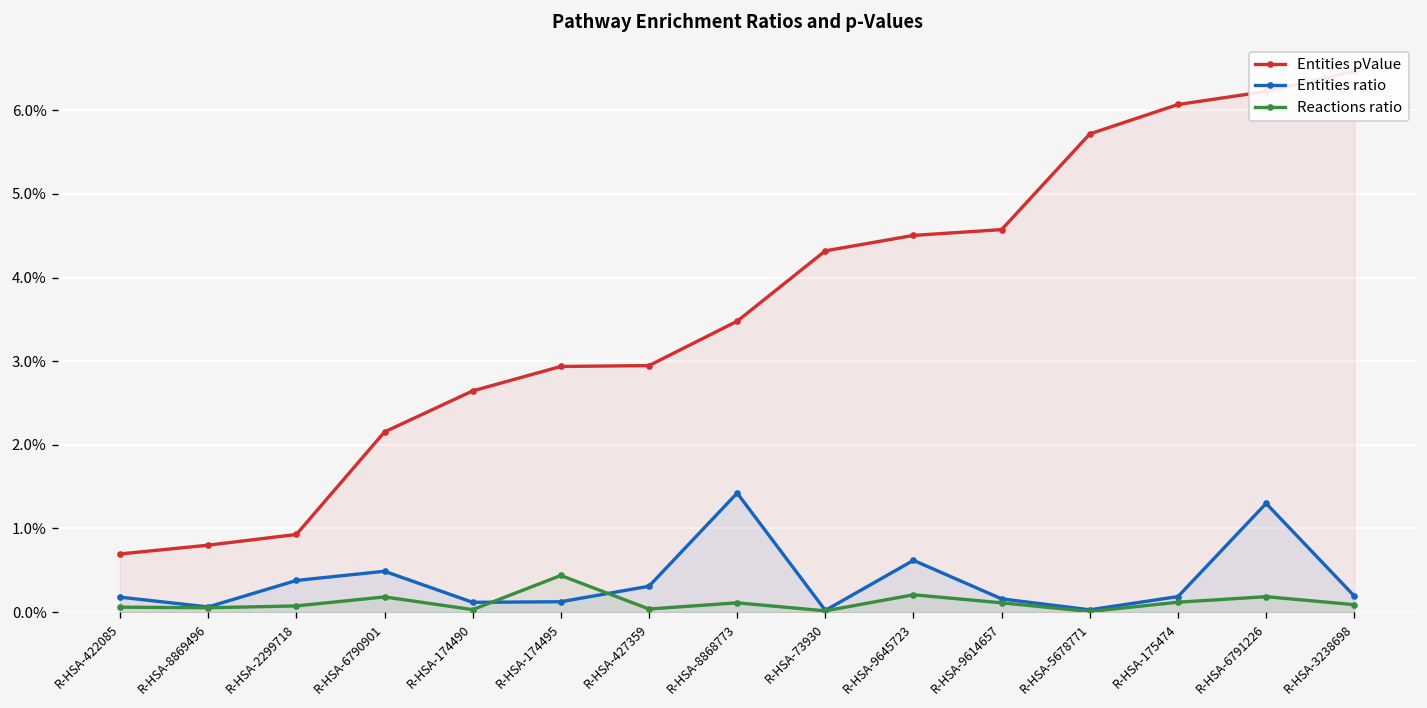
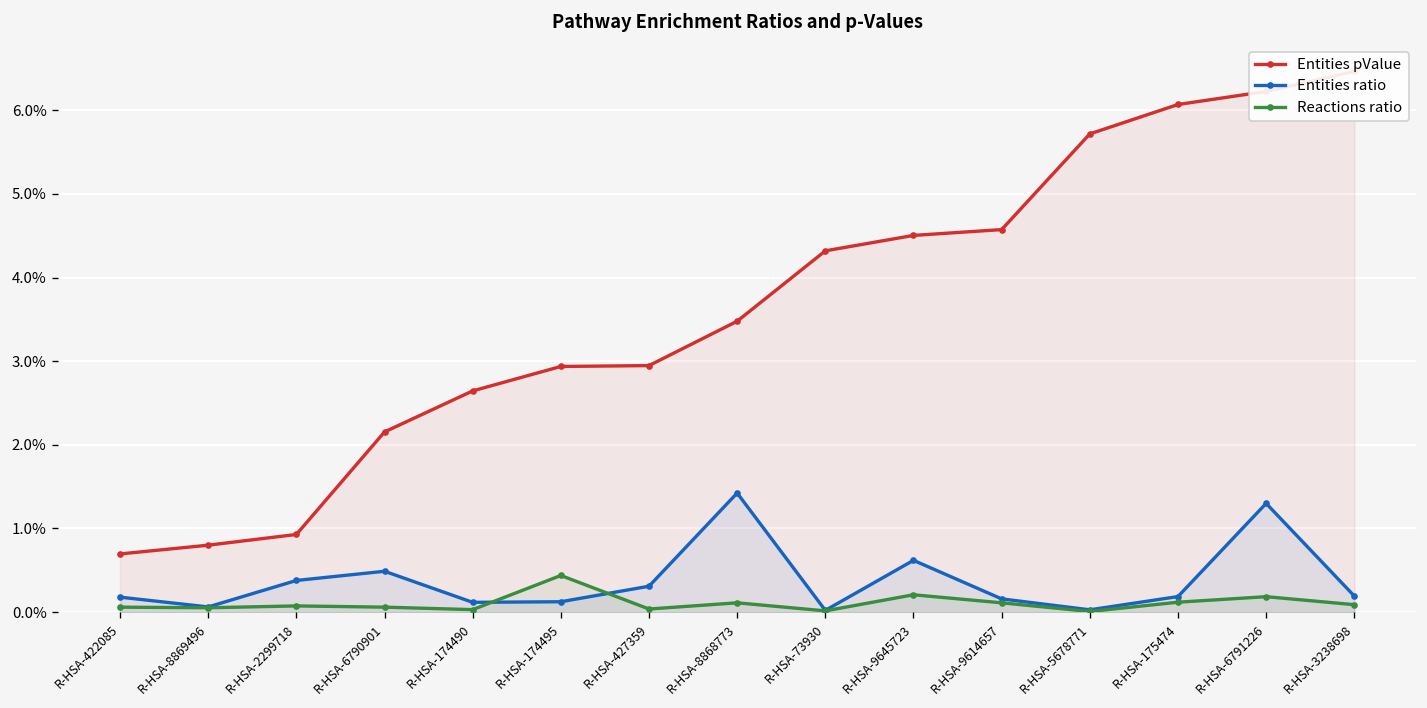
Reactions ratio, R-HSA-6790901: 0.2% -> 0.1%
